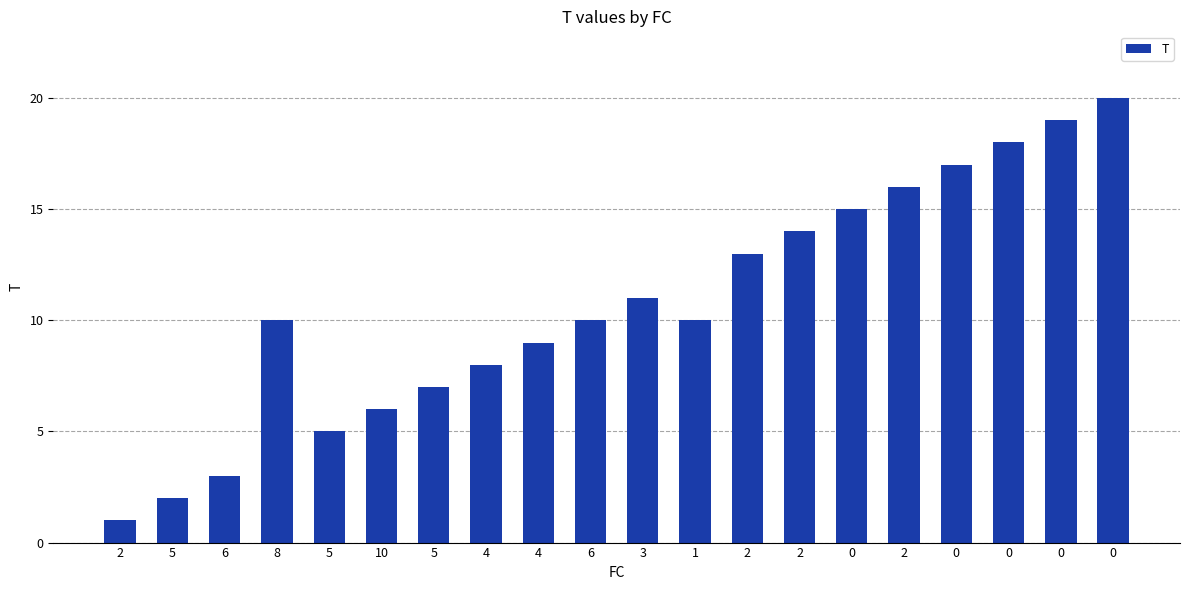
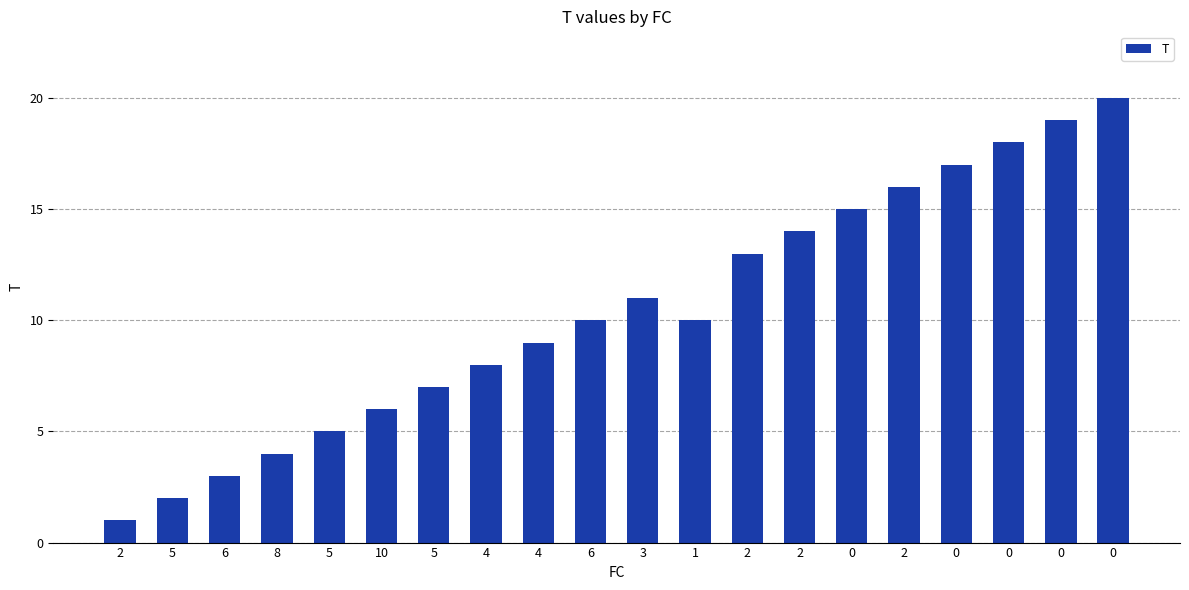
8: 10 -> 4
